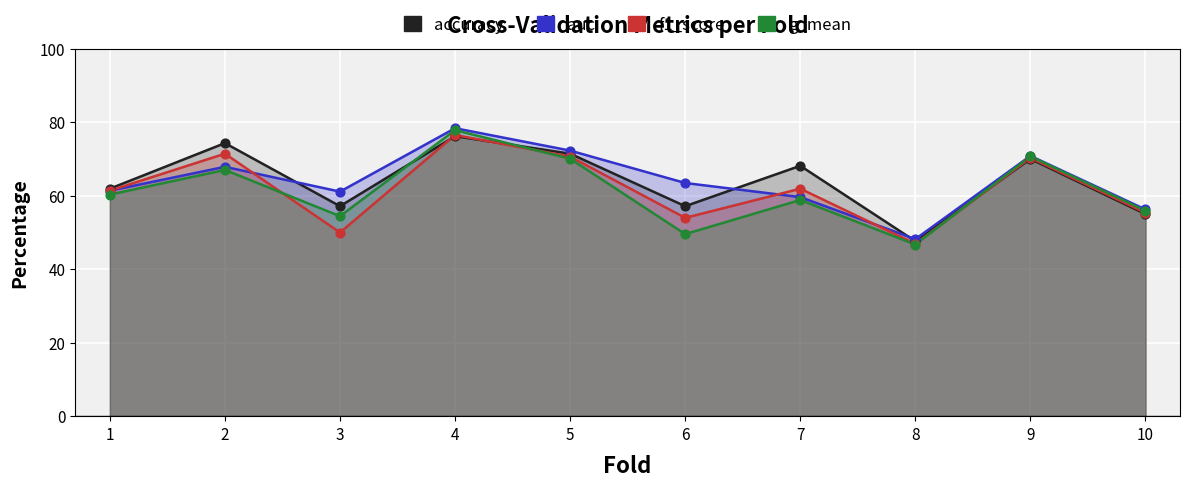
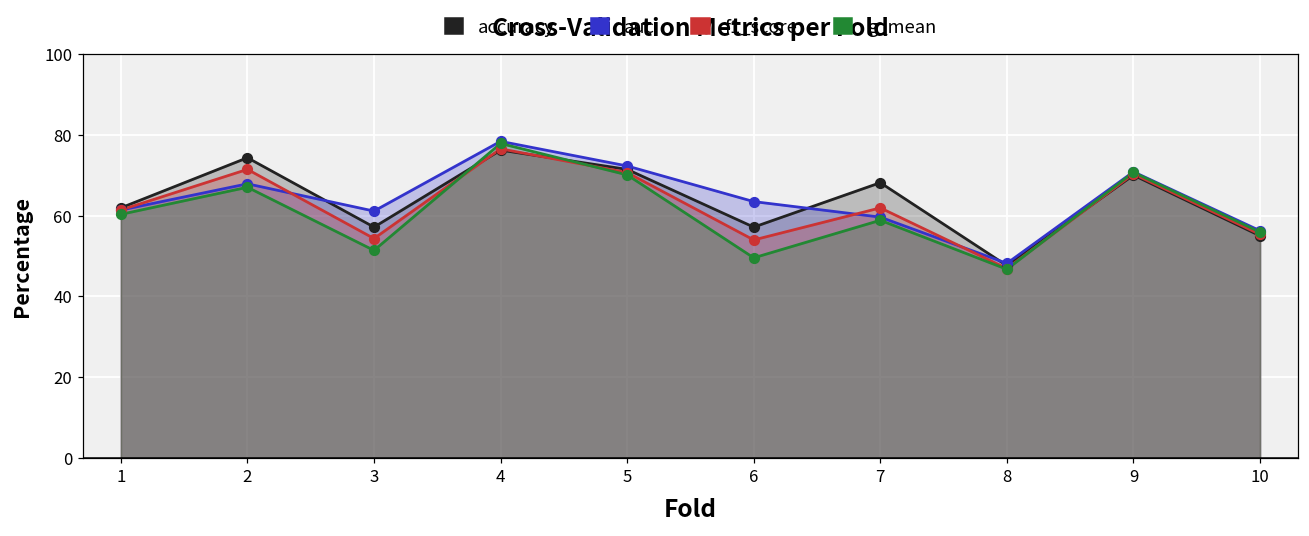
f1_score, 3: 50 -> 54
g_mean, 3: 54 -> 51
